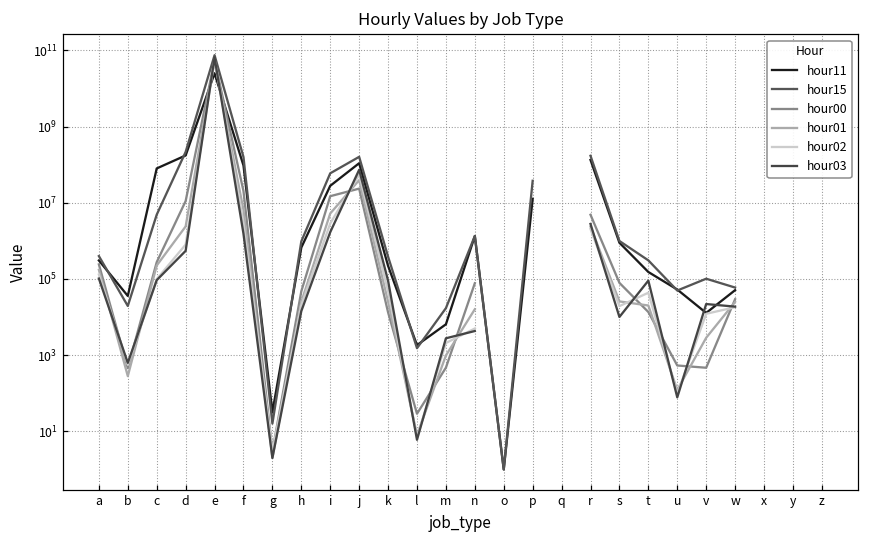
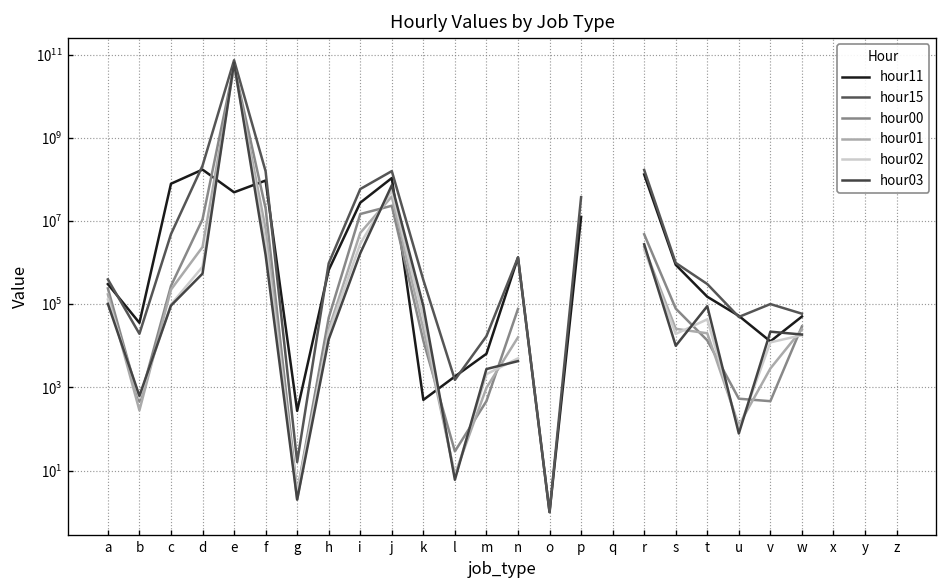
hour11, e: 30000000000 -> 50000000
hour11, g: 30 -> 300
hour11, k: 200000 -> 500
